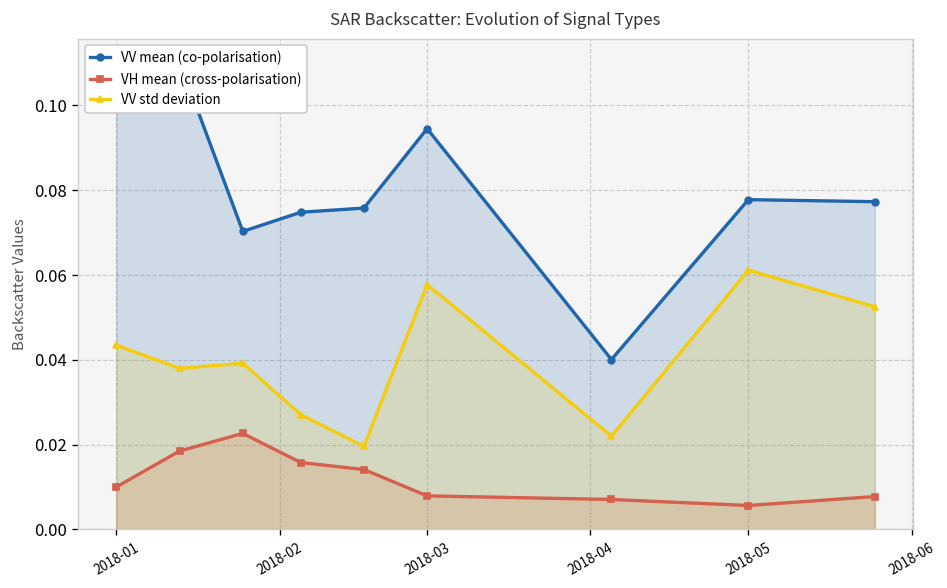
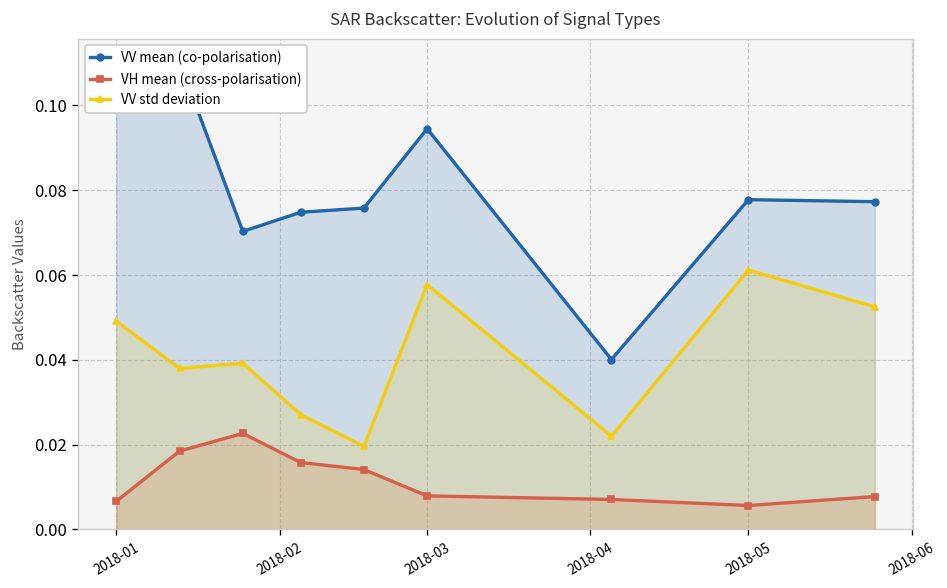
VH mean (cross-polarisation), 2018-01: 0.010 -> 0.007
VV std deviation, 2018-01: 0.043 -> 0.049
